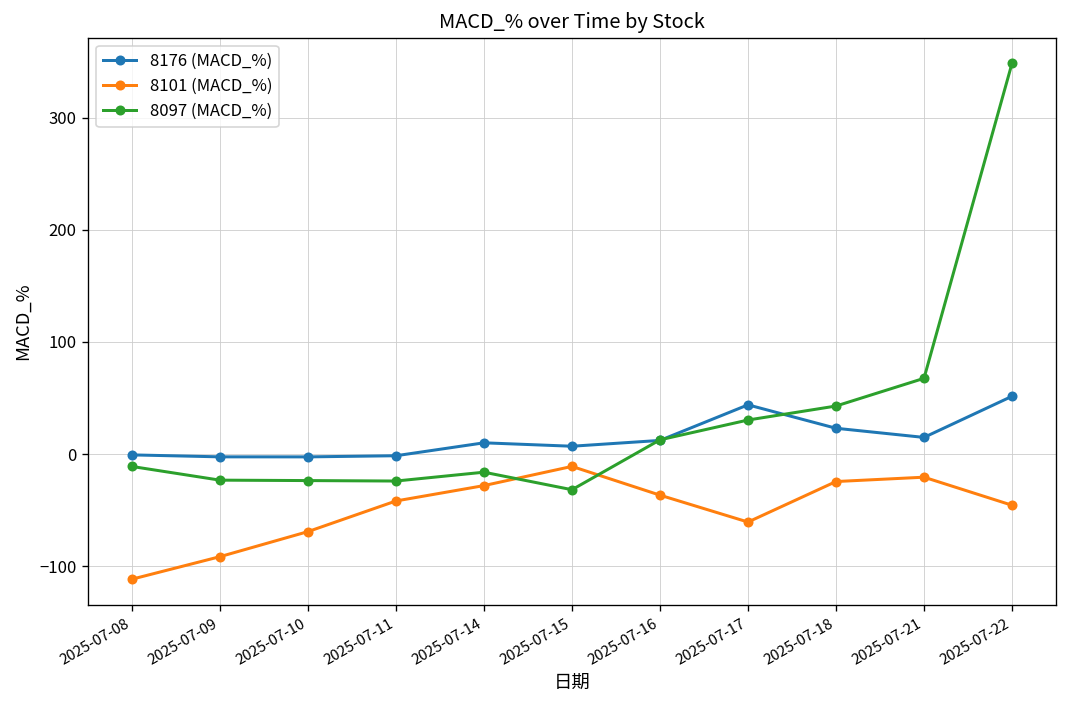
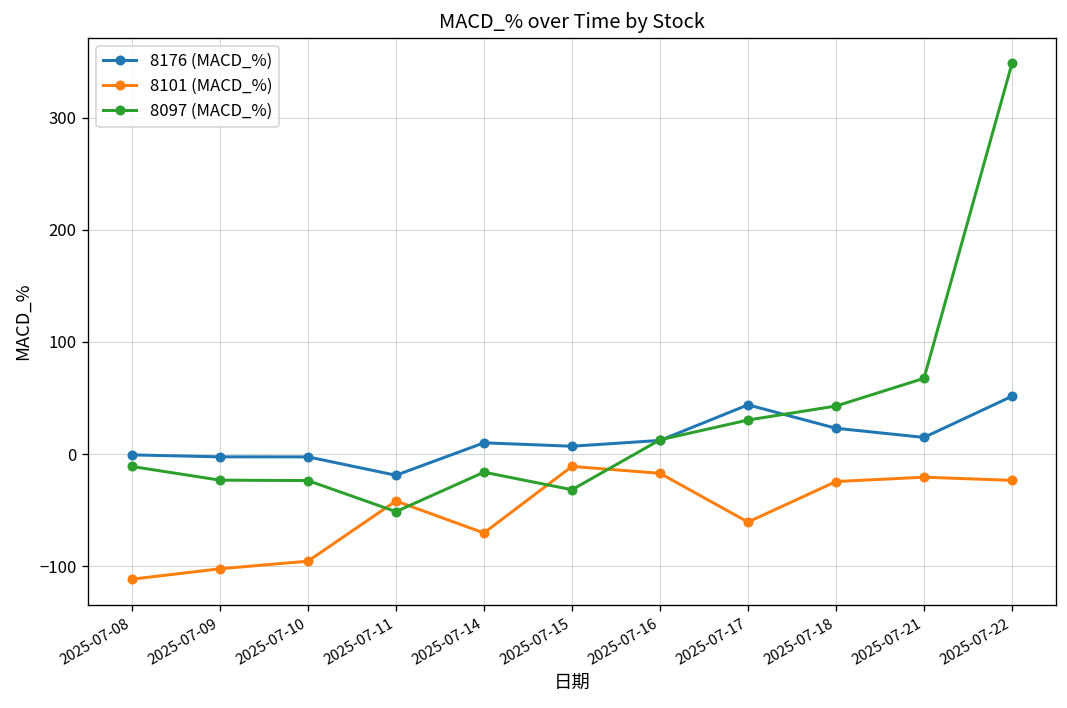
8101 (MACD_%), 2025-07-09: -90 -> -100
8101 (MACD_%), 2025-07-10: -70 -> -100
8176 (MACD_%), 2025-07-11: 0 -> -20
8097 (MACD_%), 2025-07-11: -20 -> -50
8101 (MACD_%), 2025-07-14: -30 -> -70
8101 (MACD_%), 2025-07-16: -40 -> -20
8101 (MACD_%), 2025-07-22: -50 -> -20
